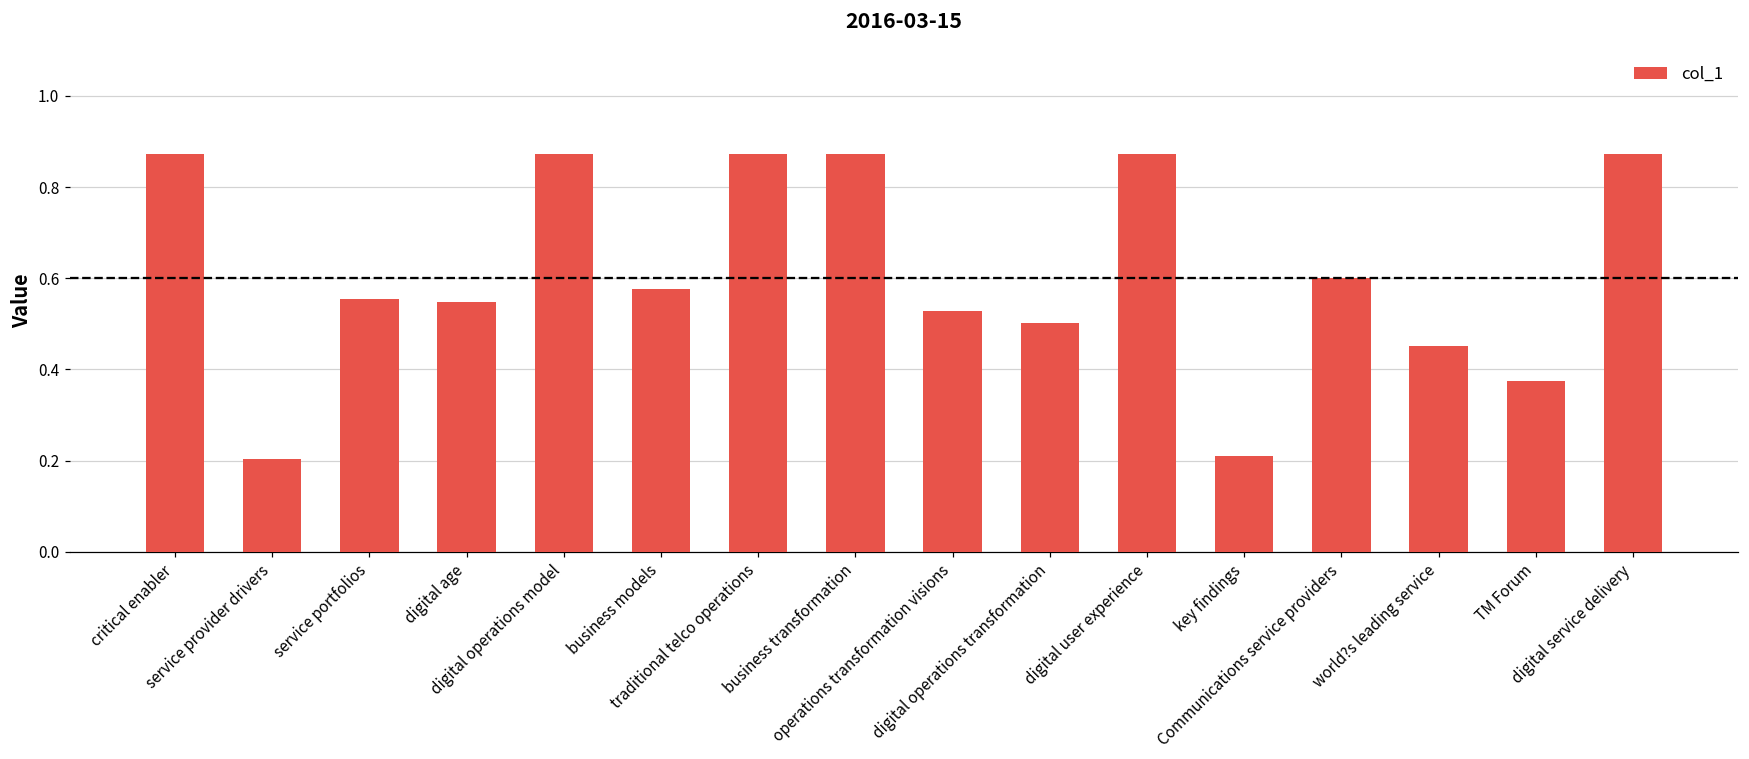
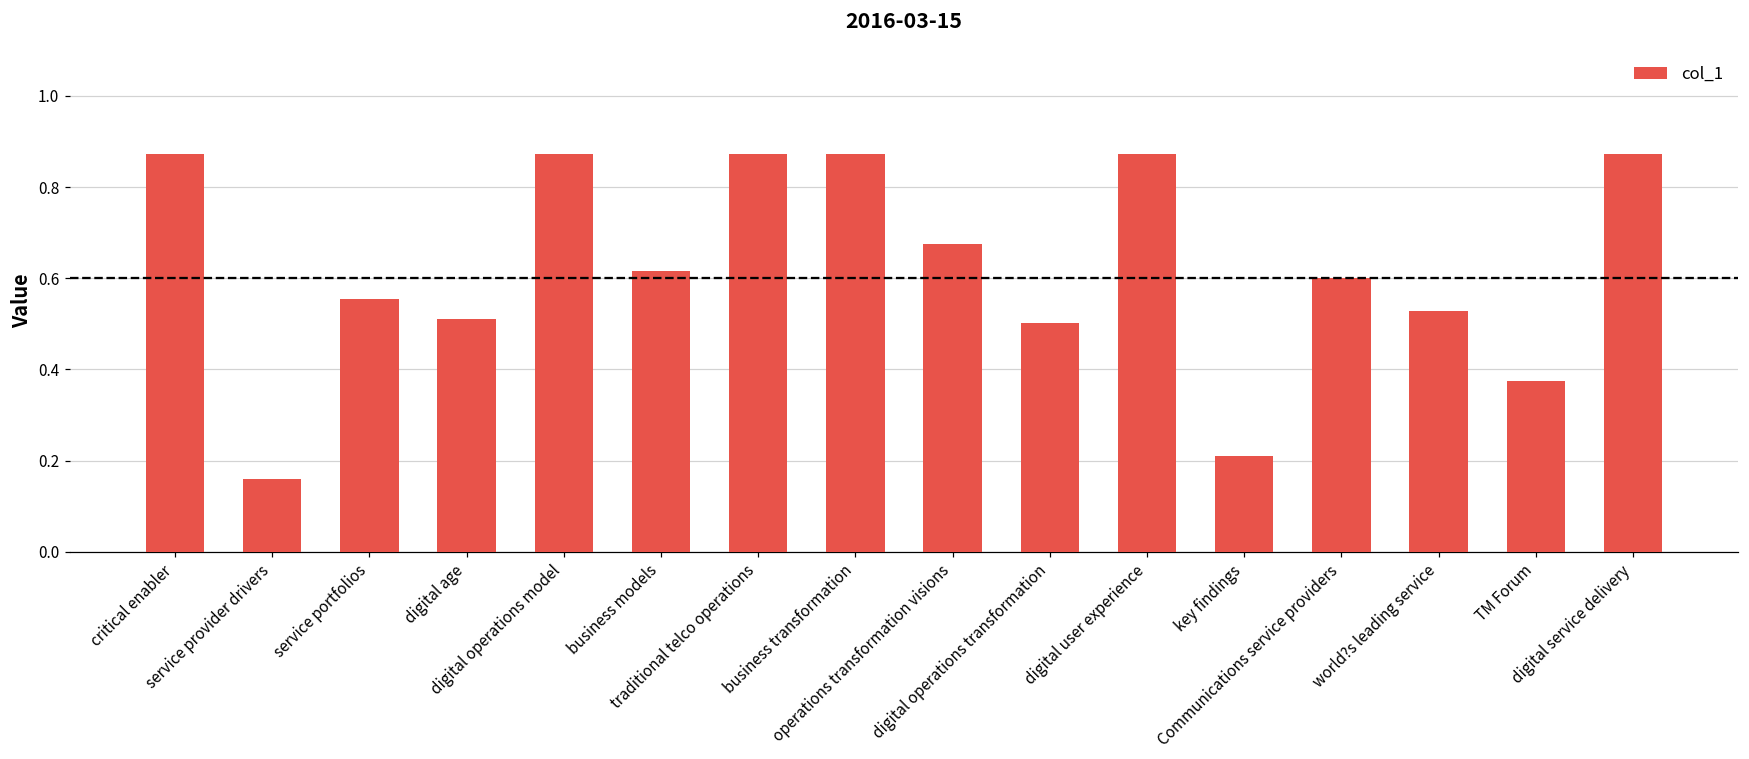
service provider drivers: 0.20 -> 0.16
digital age: 0.55 -> 0.51
business models: 0.58 -> 0.62
operations transformation visions: 0.53 -> 0.68
world?s leading service: 0.45 -> 0.53
